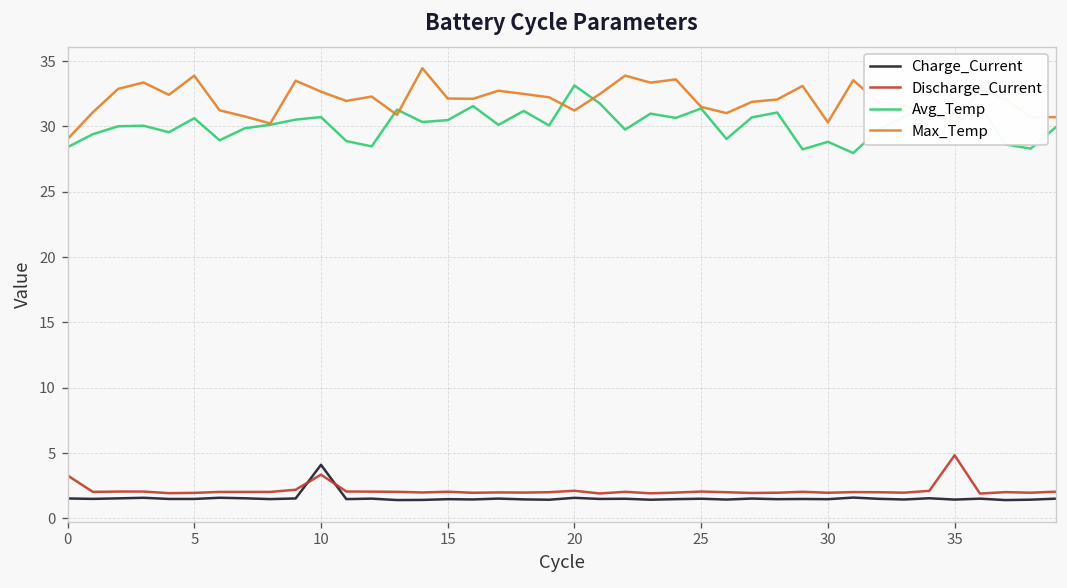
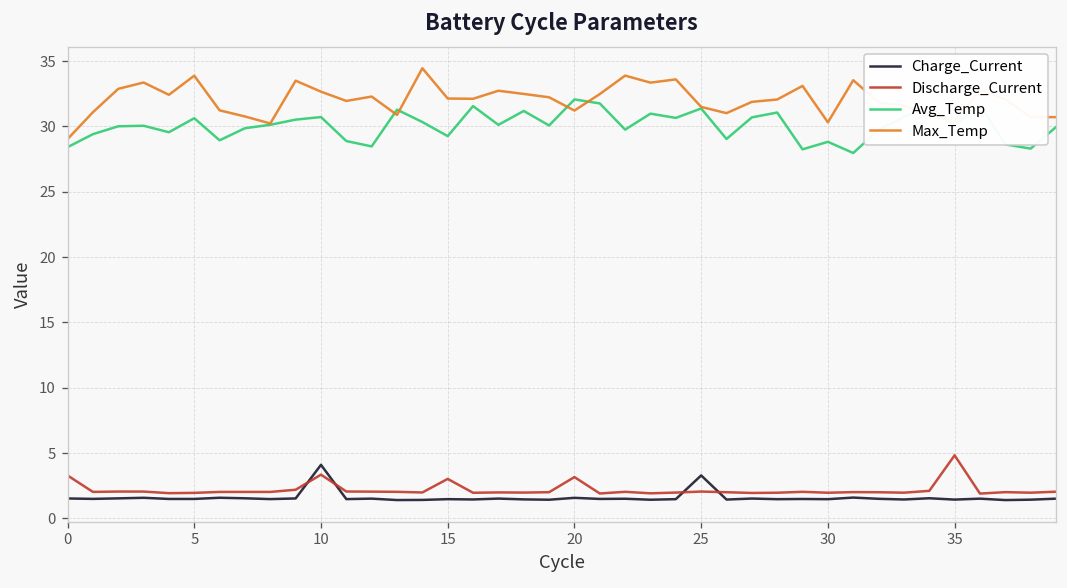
Discharge_Current, 15: 2.0 -> 3.0
Avg_Temp, 15: 30.5 -> 29.3
Discharge_Current, 20: 2.1 -> 3.2
Avg_Temp, 20: 33.1 -> 32.1
Charge_Current, 25: 1.5 -> 3.3
